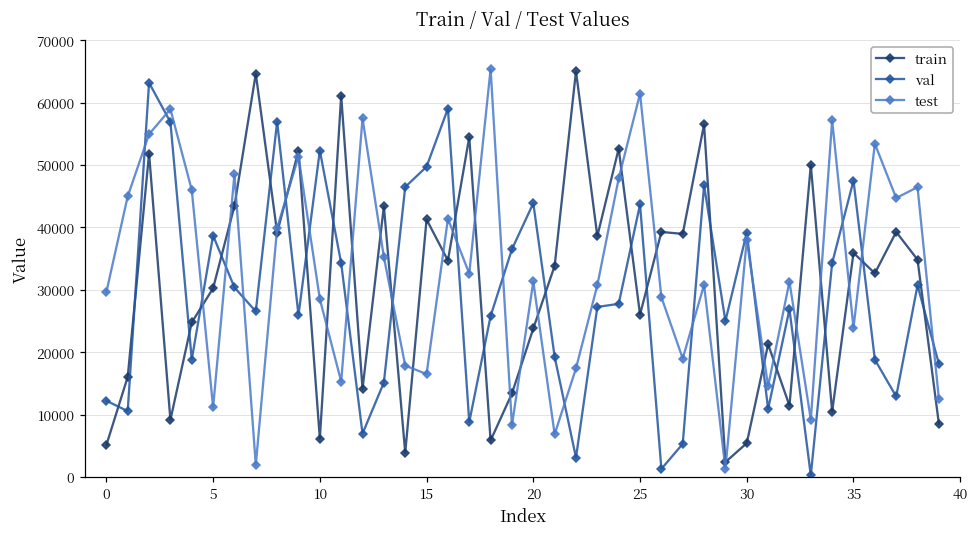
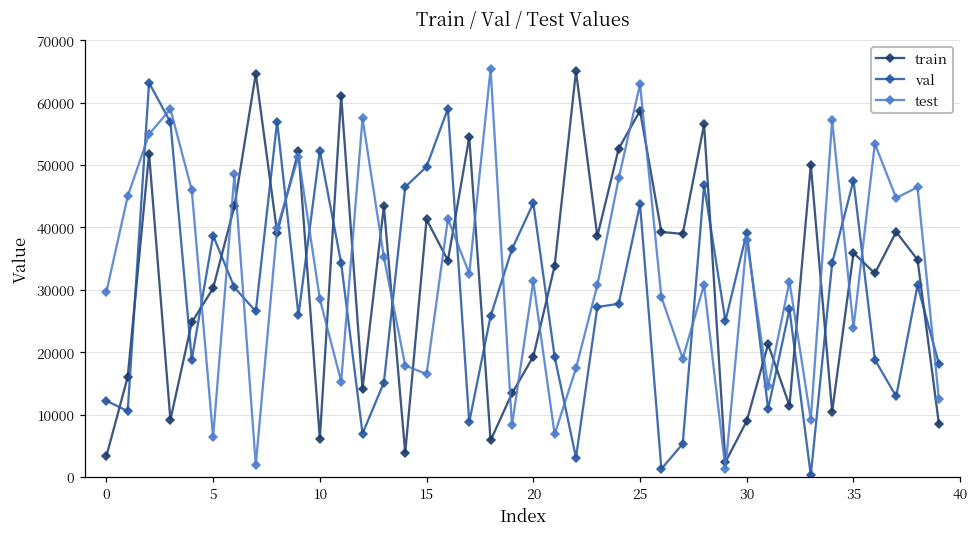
train, 0: 5000 -> 3000
test, 5: 11000 -> 6000
train, 20: 24000 -> 19000
train, 25: 26000 -> 59000
test, 25: 61000 -> 63000
train, 30: 5000 -> 9000
